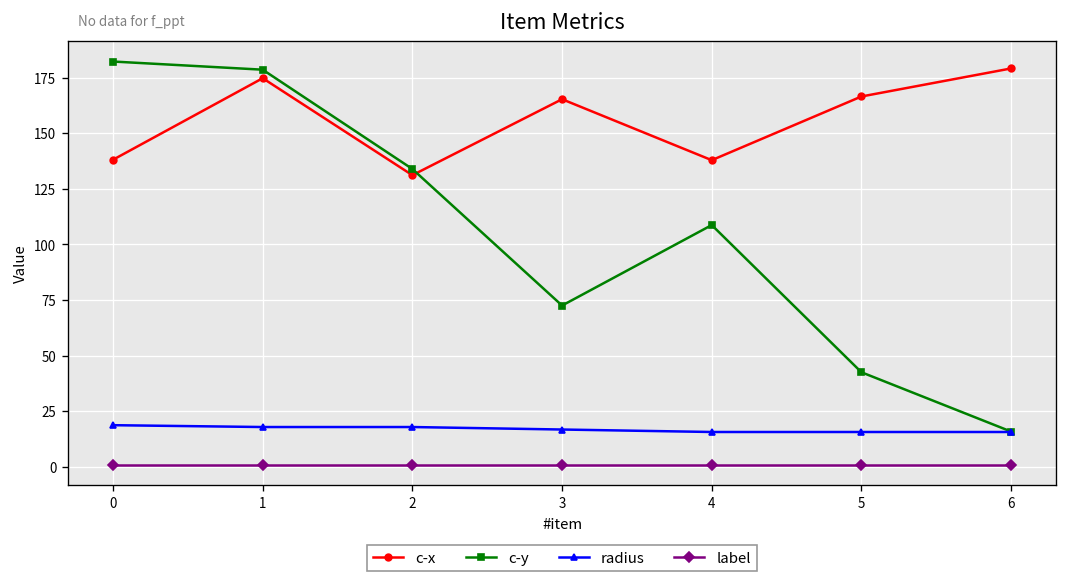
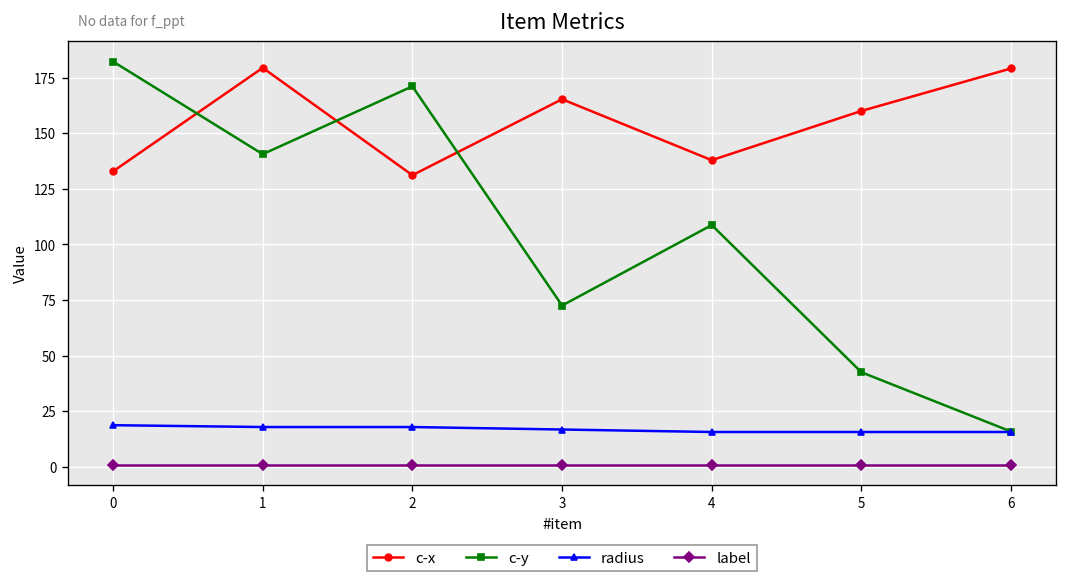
c-x, 0: 138 -> 133
c-x, 1: 175 -> 179
c-y, 1: 179 -> 141
c-y, 2: 134 -> 171
c-x, 5: 167 -> 160
